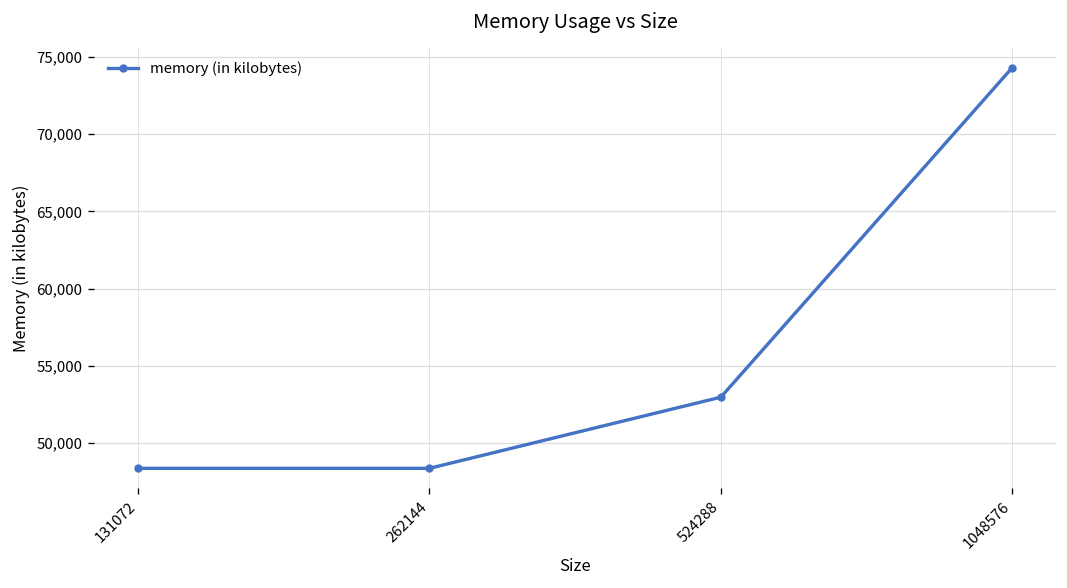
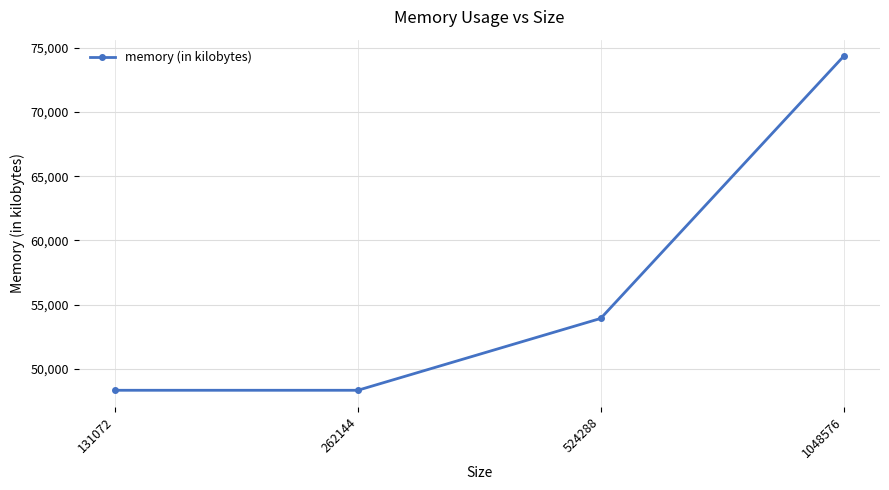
524288: 53,000 -> 53,900
